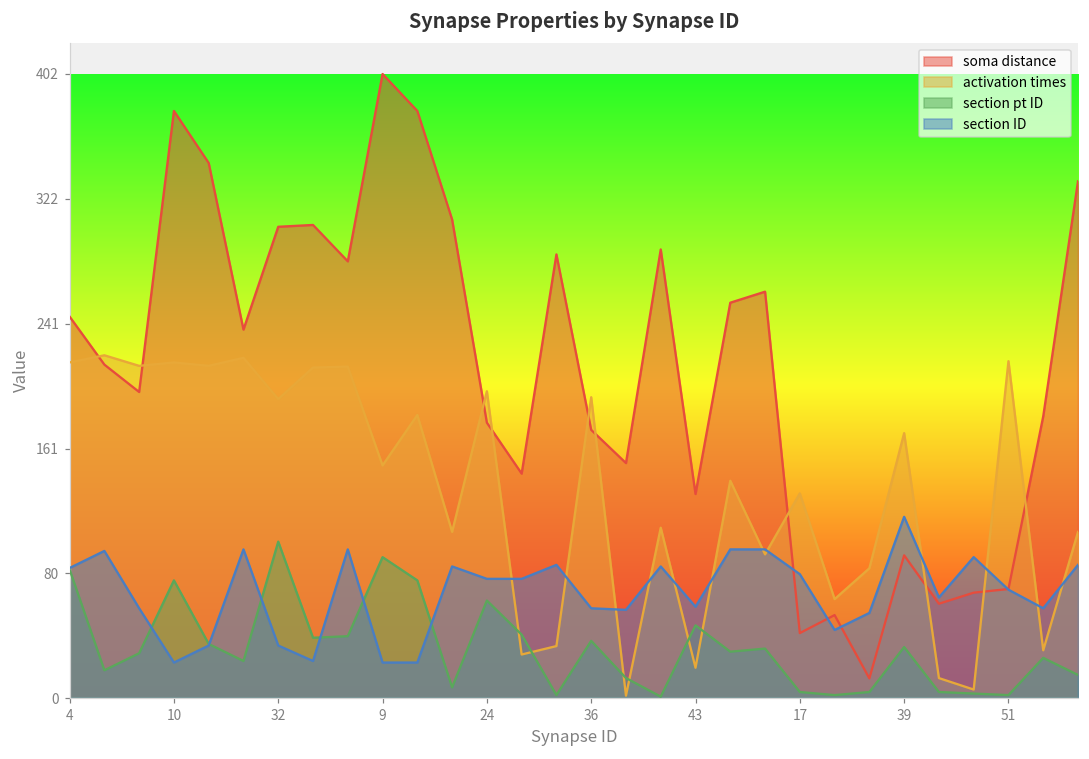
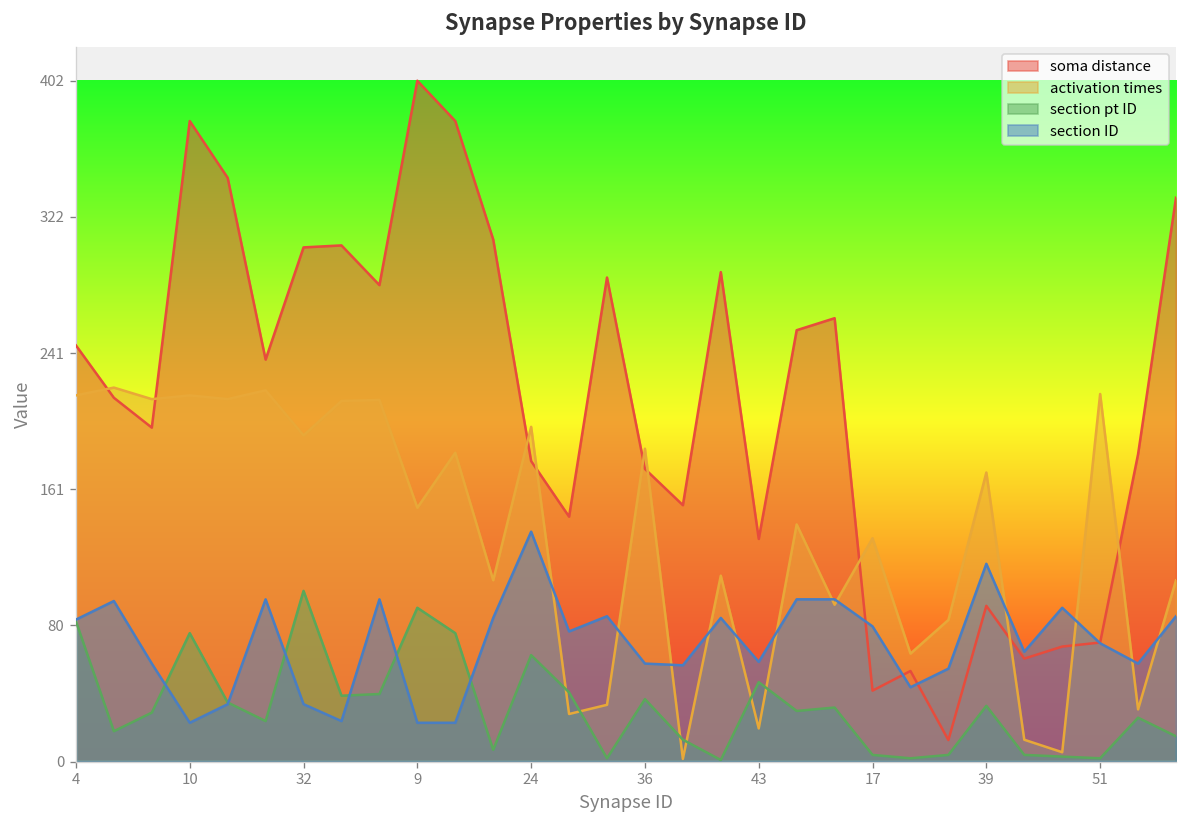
section ID, 24: 77 -> 136
activation times, 36: 194 -> 185
